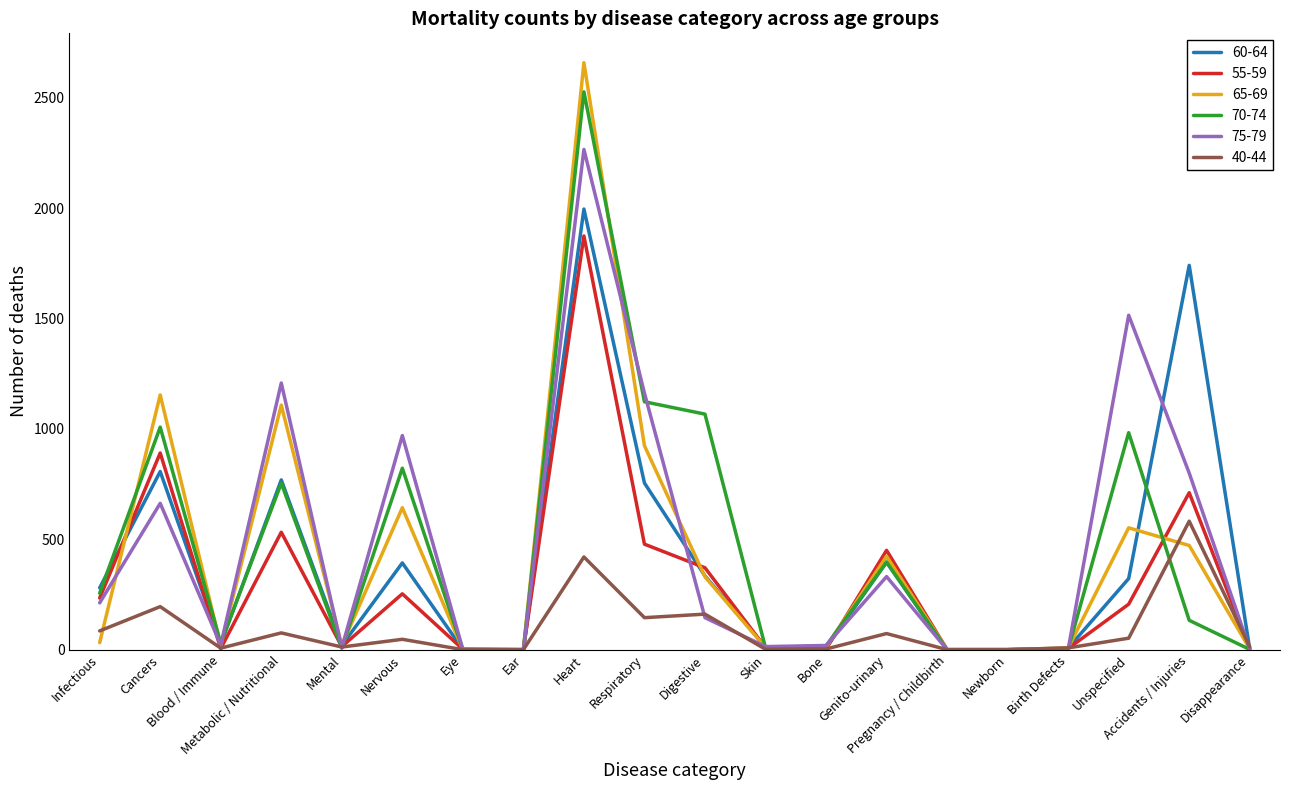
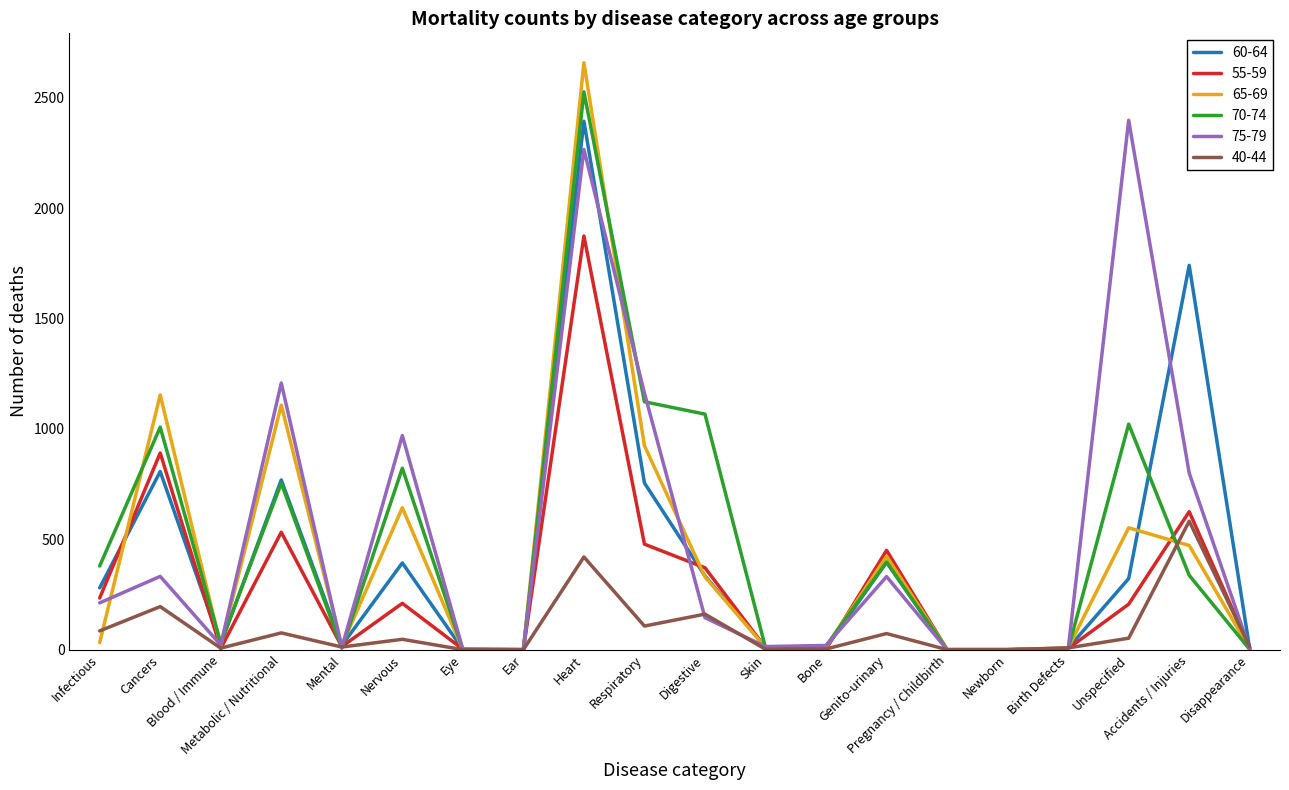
70-74, Infectious: 260 -> 380
75-79, Cancers: 660 -> 330
55-59, Nervous: 250 -> 210
60-64, Heart: 2000 -> 2390
40-44, Respiratory: 150 -> 110
70-74, Unspecified: 980 -> 1020
75-79, Unspecified: 1520 -> 2400
55-59, Accidents / Injuries: 710 -> 630
70-74, Accidents / Injuries: 130 -> 340
